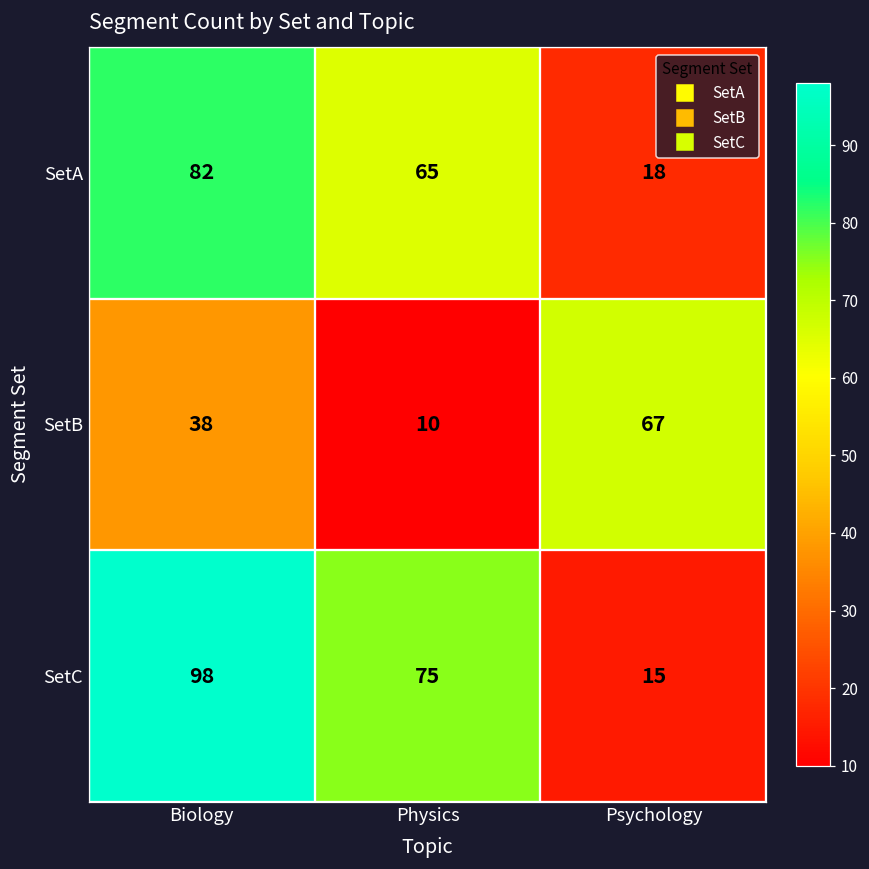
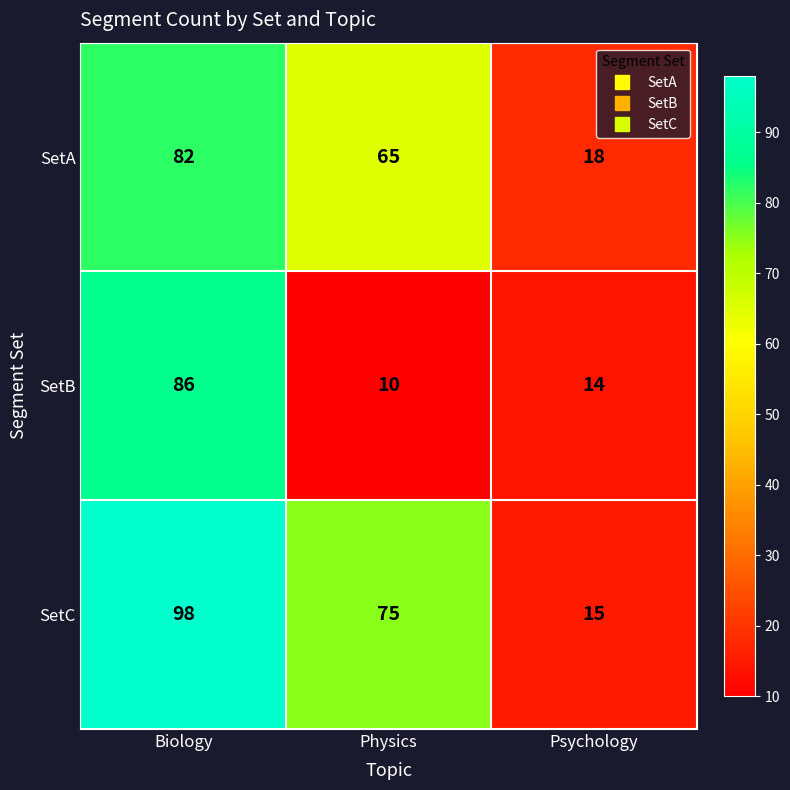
SetB, Biology: 38 -> 86
SetB, Psychology: 67 -> 14
